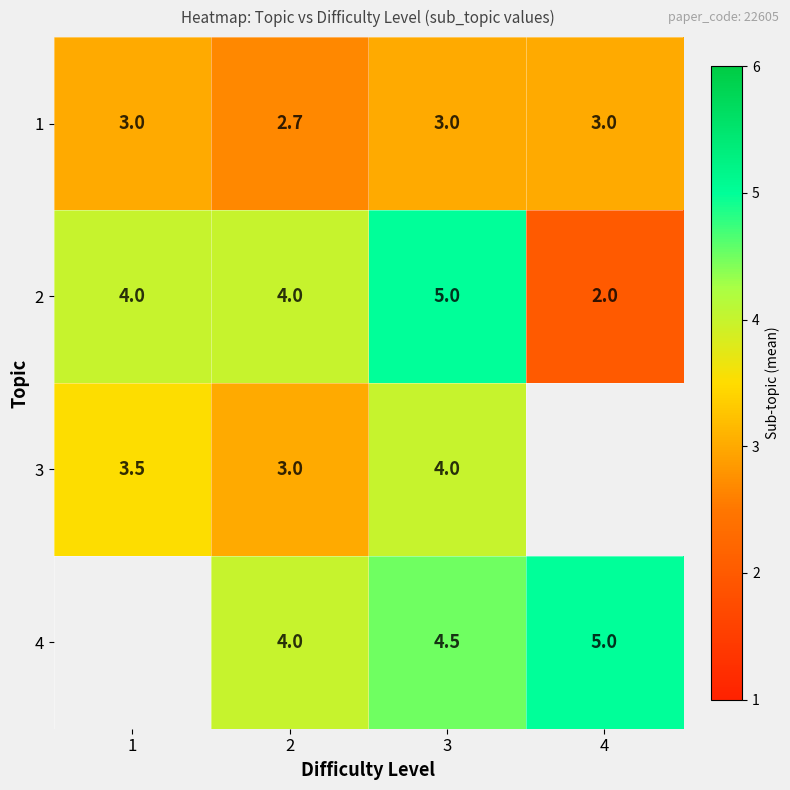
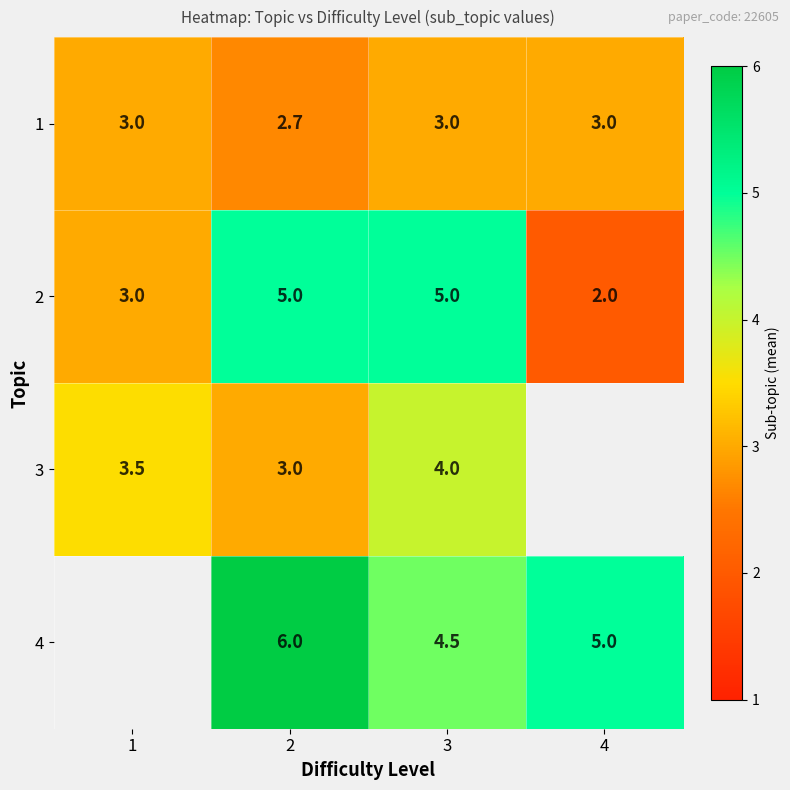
2, 1: 4.0 -> 3.0
2, 2: 4.0 -> 5.0
4, 2: 4.0 -> 6.0
